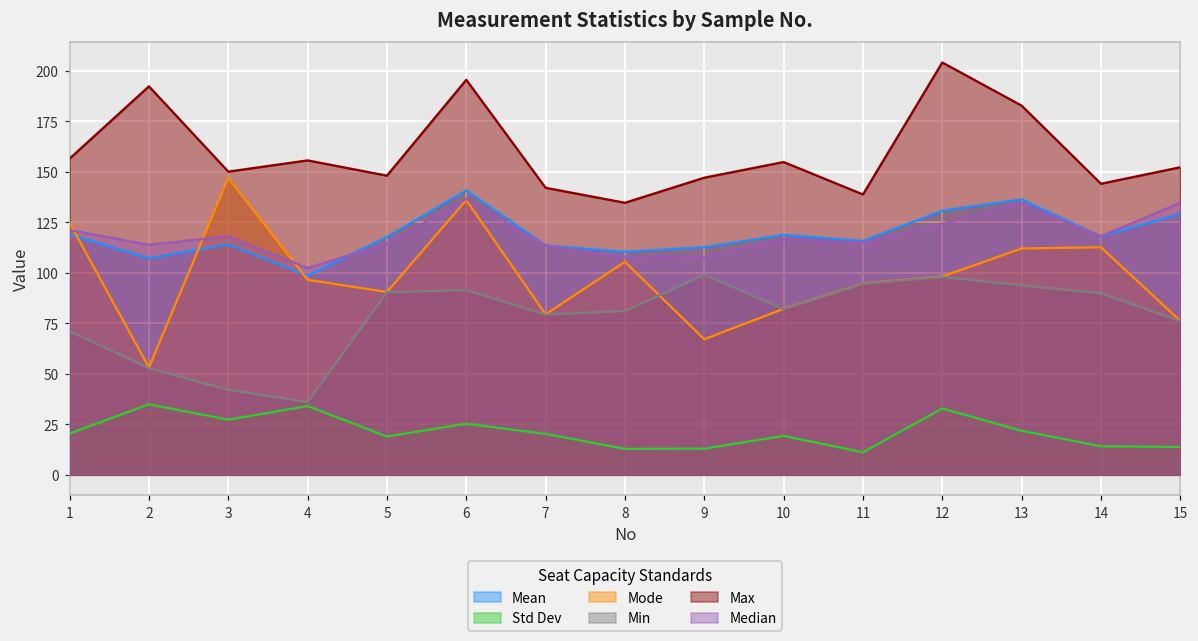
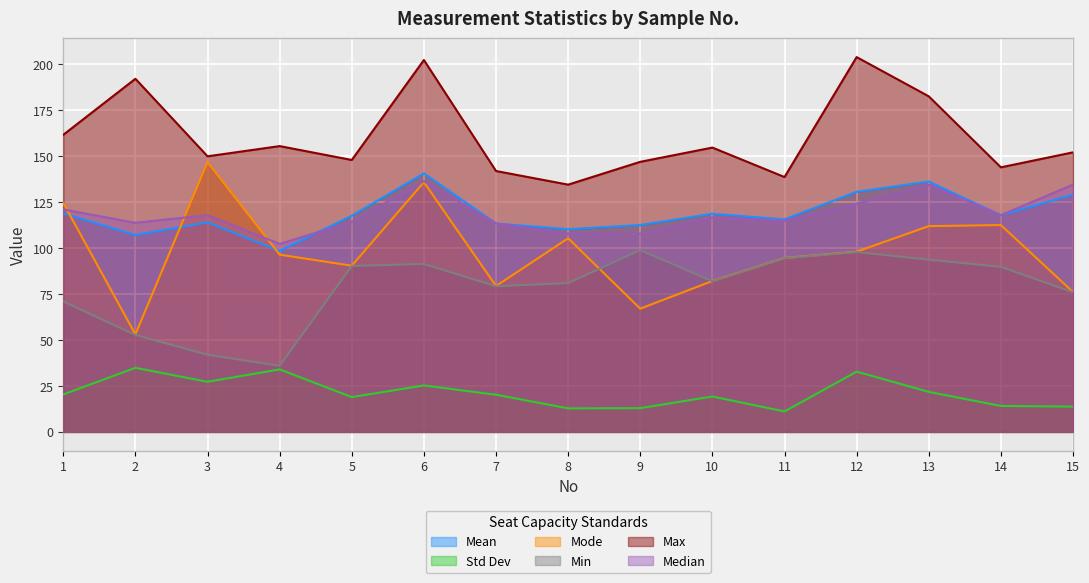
Max, 1: 156 -> 162
Max, 6: 195 -> 202
